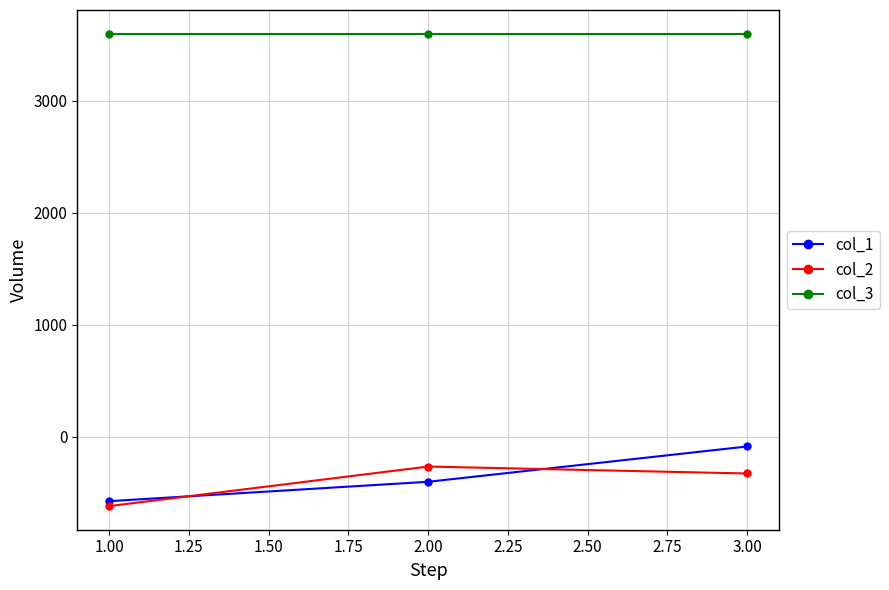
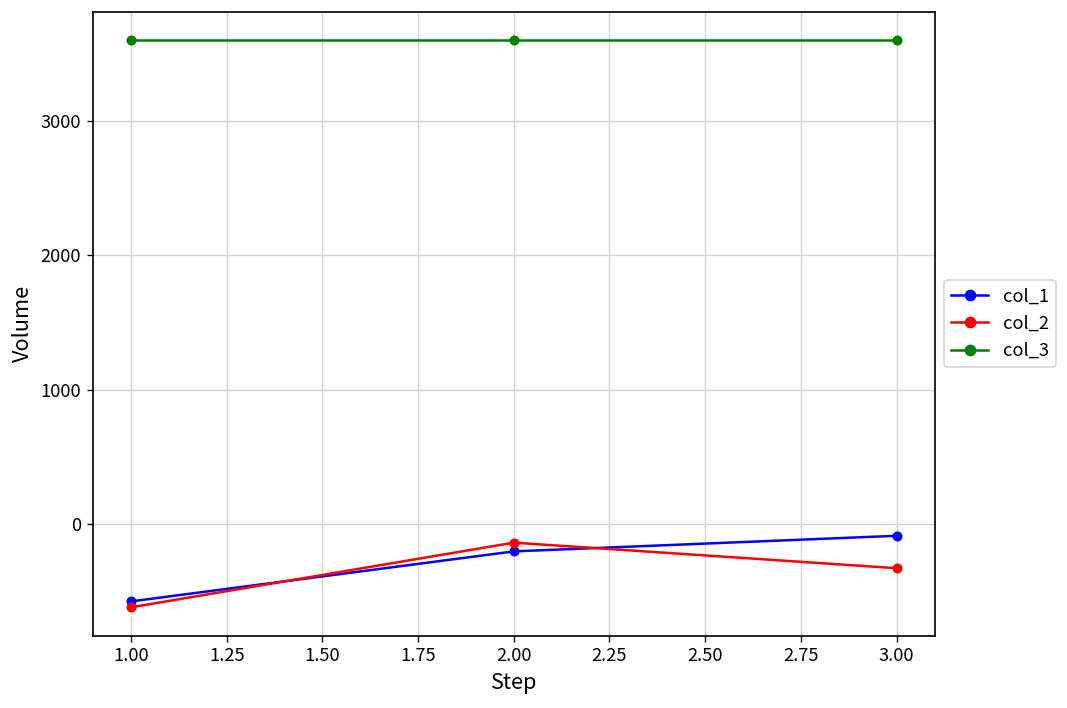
col_1, 2.00: -400 -> -200
col_2, 2.00: -260 -> -140
